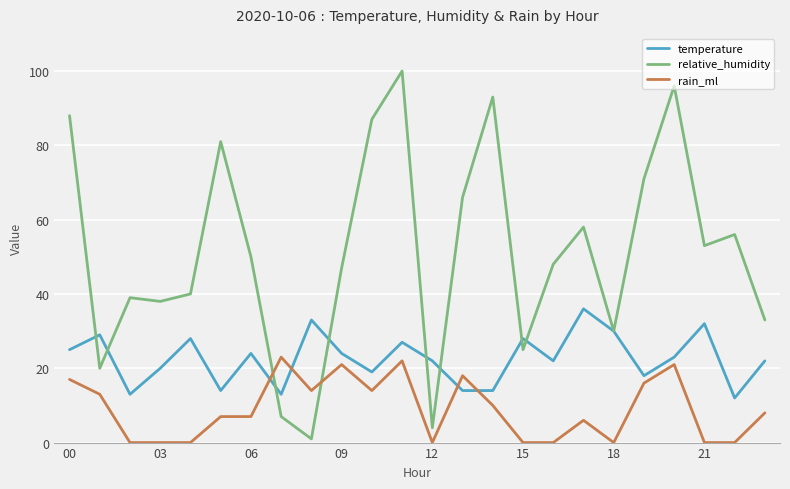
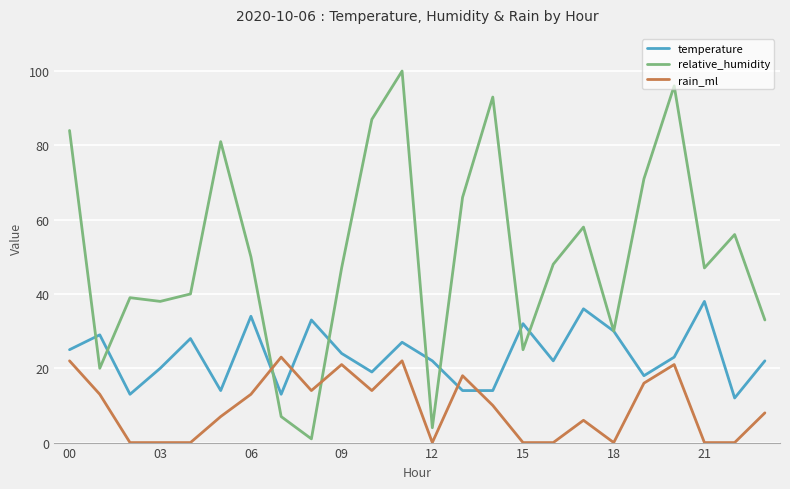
relative_humidity, 00: 88 -> 84
rain_ml, 00: 17 -> 22
temperature, 06: 24 -> 34
rain_ml, 06: 7 -> 13
temperature, 15: 28 -> 32
temperature, 21: 32 -> 38
relative_humidity, 21: 53 -> 47
